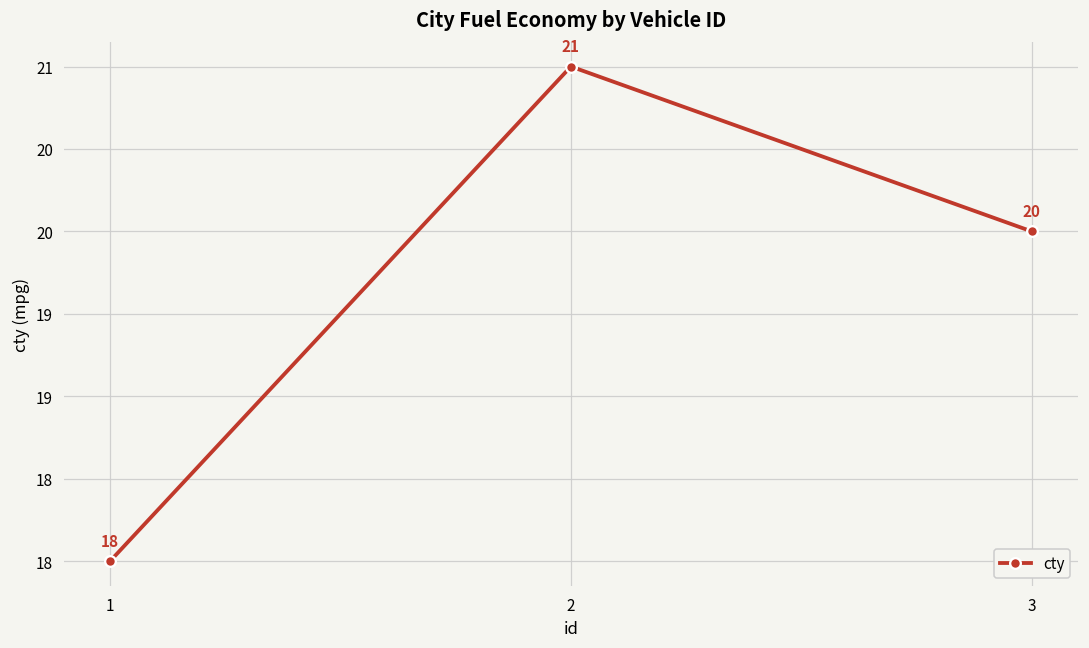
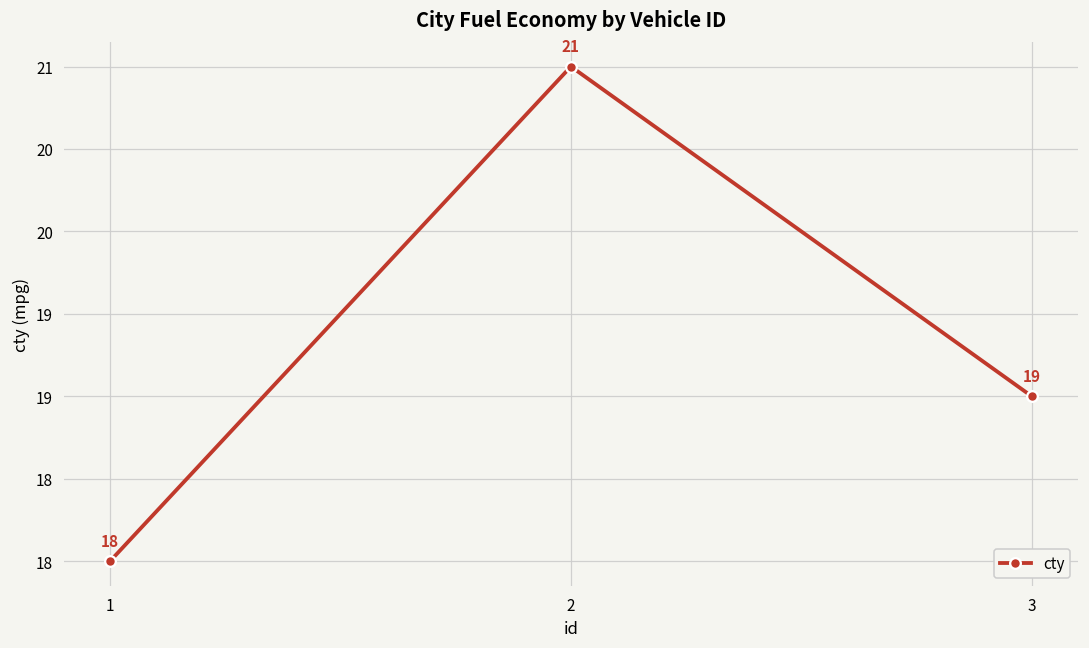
3: 20 -> 19
